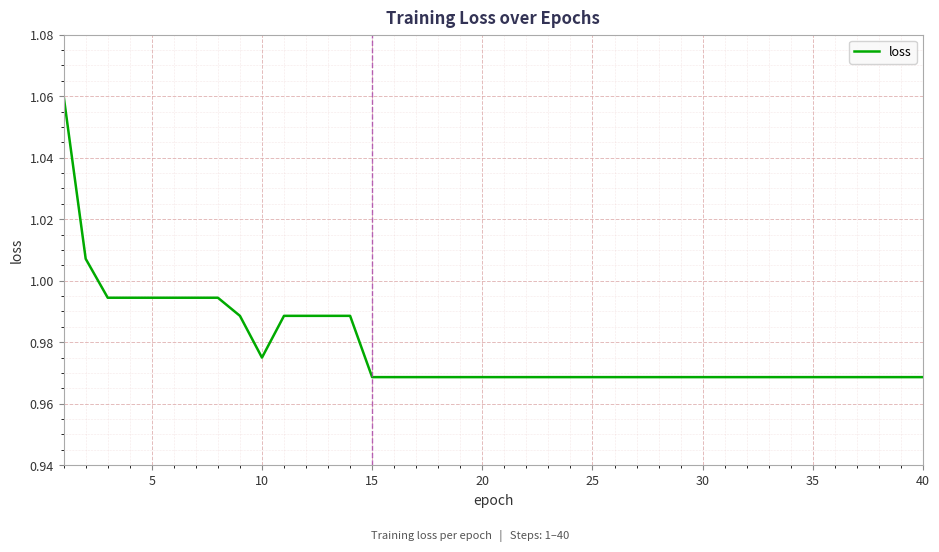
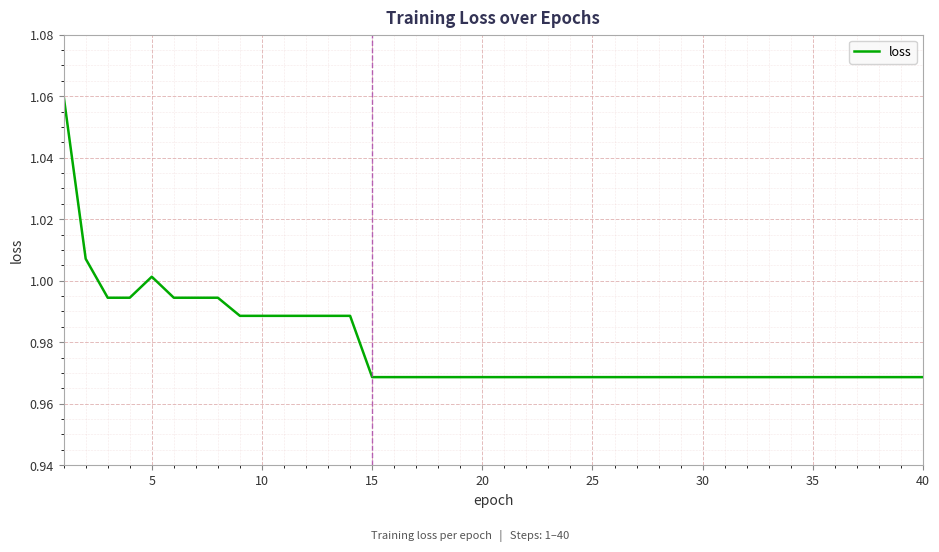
5: 0.994 -> 1.001
10: 0.975 -> 0.989
